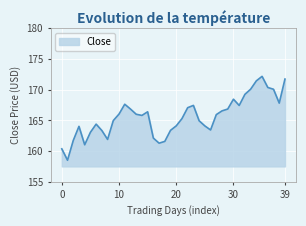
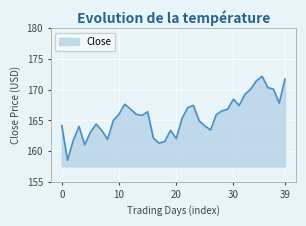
0: 160 -> 164
20: 164 -> 162
